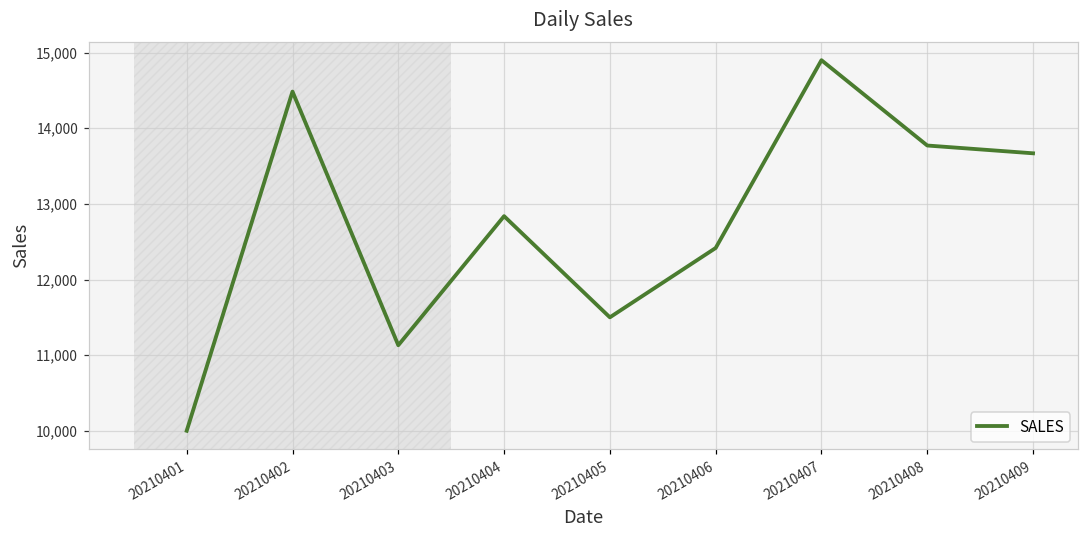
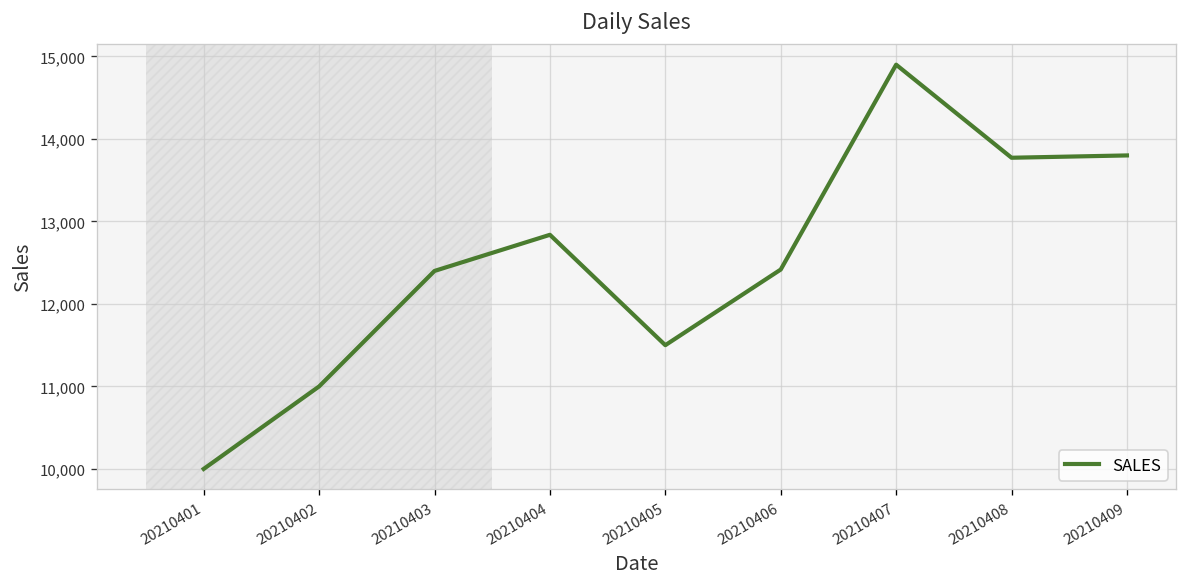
20210402: 14,500 -> 11,000
20210403: 11,100 -> 12,400
20210409: 13,700 -> 13,800
